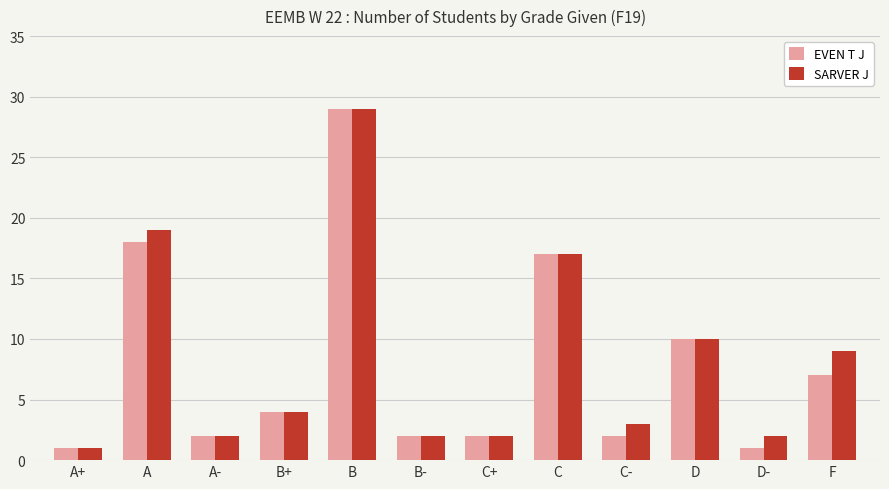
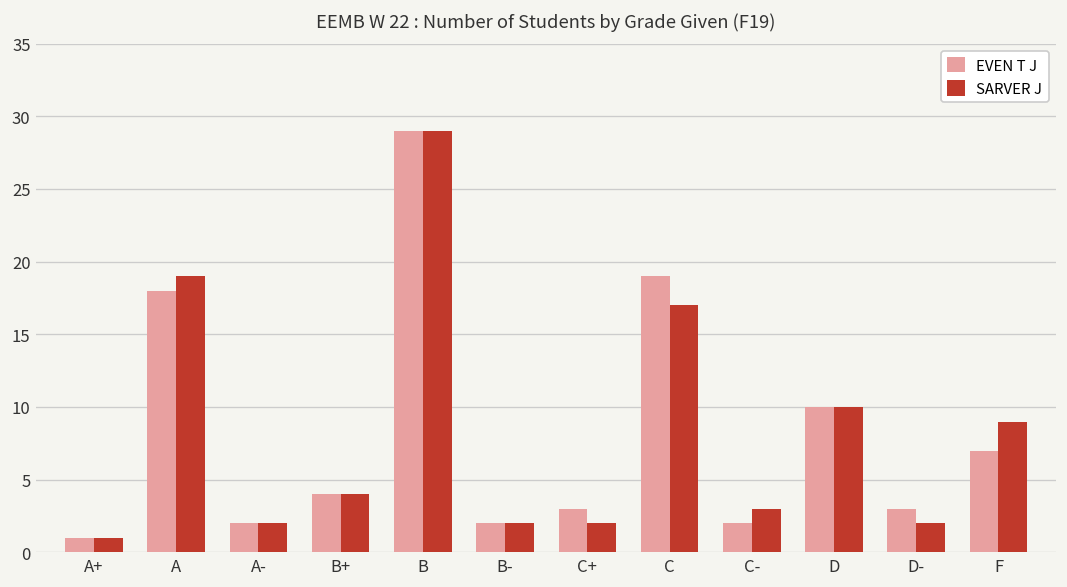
EVEN T J, C+: 2 -> 3
EVEN T J, C: 17 -> 19
EVEN T J, D-: 1 -> 3
